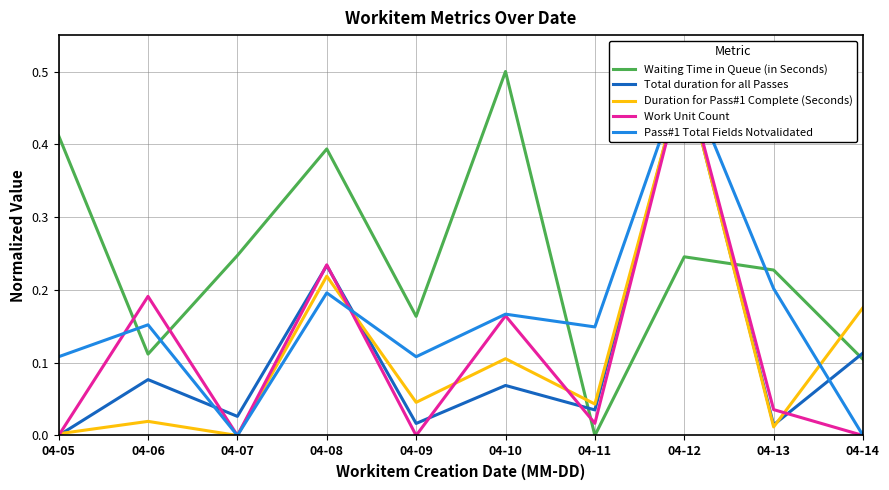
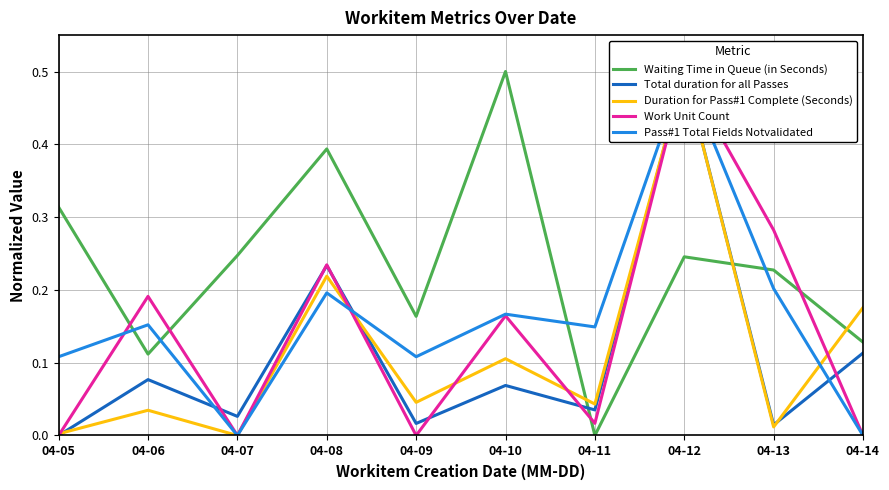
Waiting Time in Queue (in Seconds), 04-05: 0.41 -> 0.31
Duration for Pass#1 Complete (Seconds), 04-06: 0.02 -> 0.03
Work Unit Count, 04-13: 0.04 -> 0.28
Waiting Time in Queue (in Seconds), 04-14: 0.10 -> 0.13
